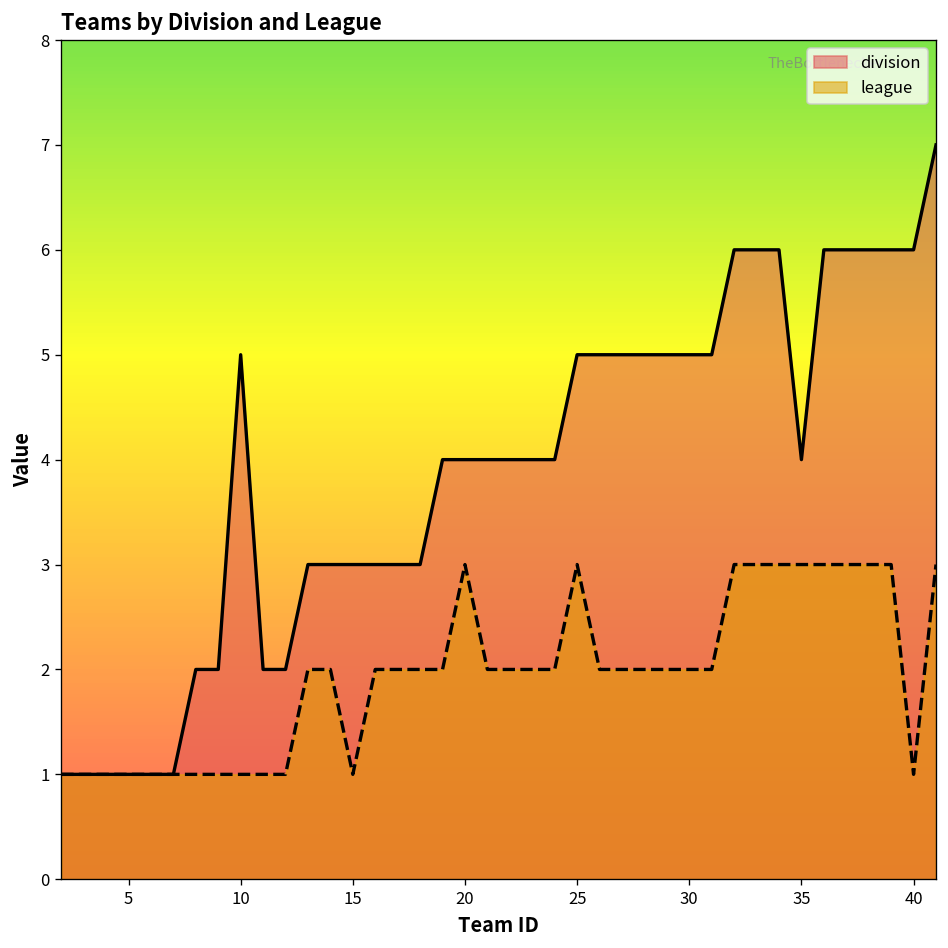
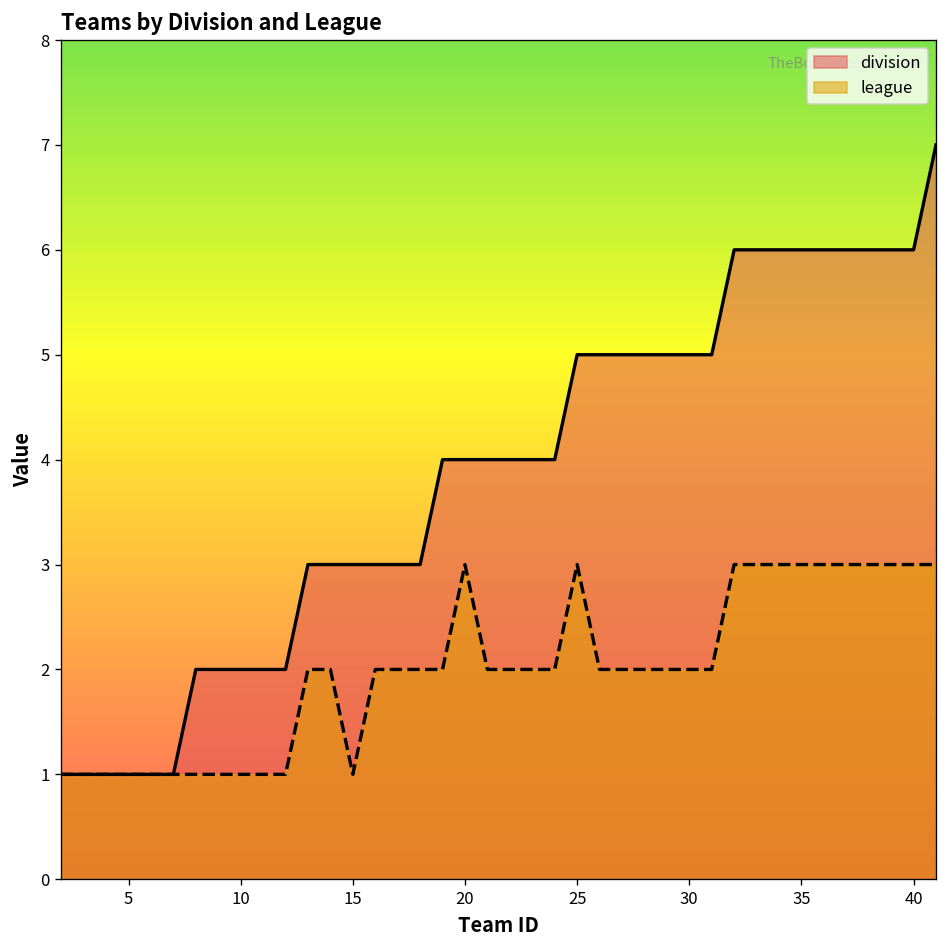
division, 10: 5 -> 2
division, 35: 4 -> 6
league, 40: 1 -> 3
